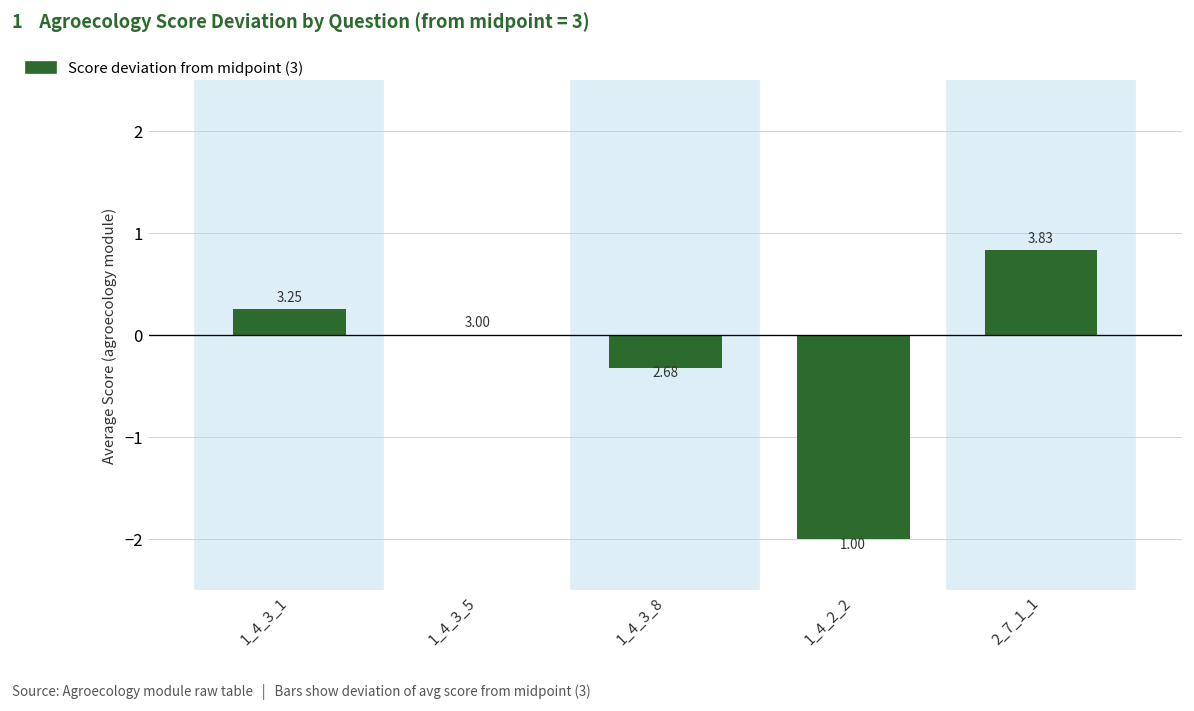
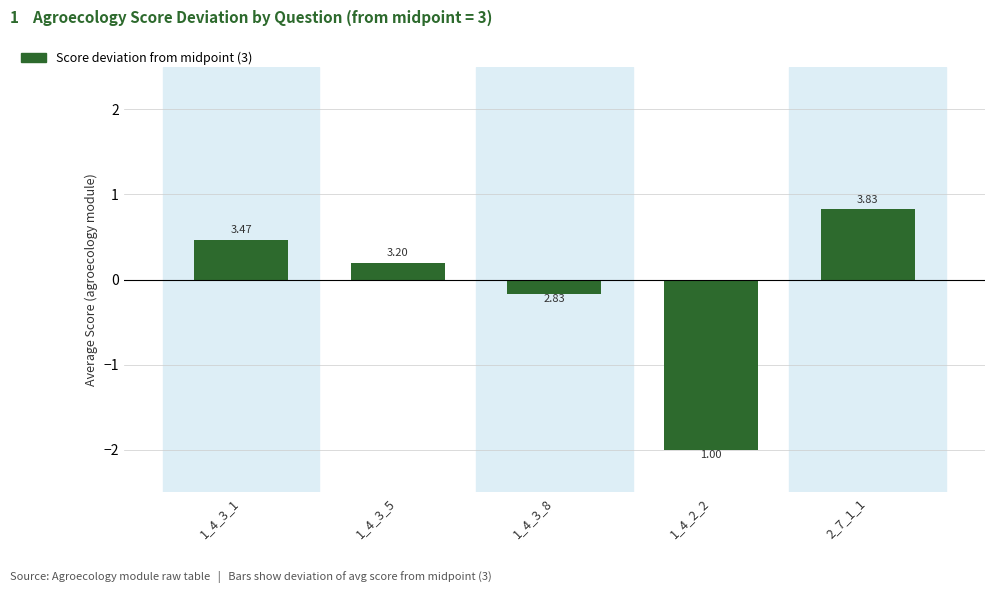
1_4_3_1: 3.25 -> 3.47
1_4_3_5: 3.00 -> 3.20
1_4_3_8: 2.68 -> 2.83
